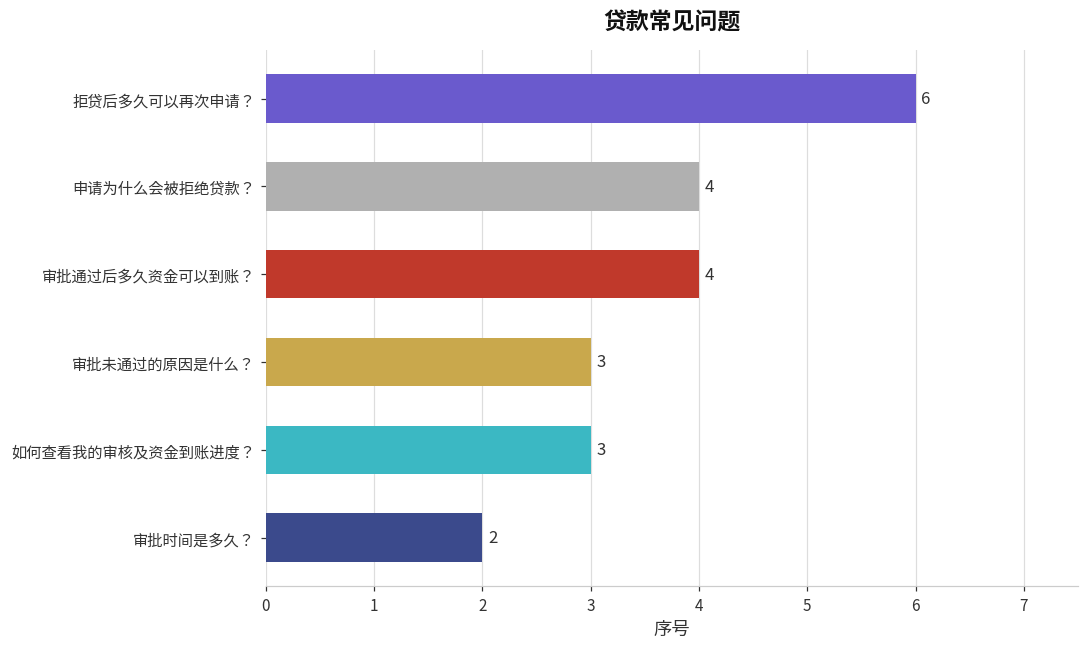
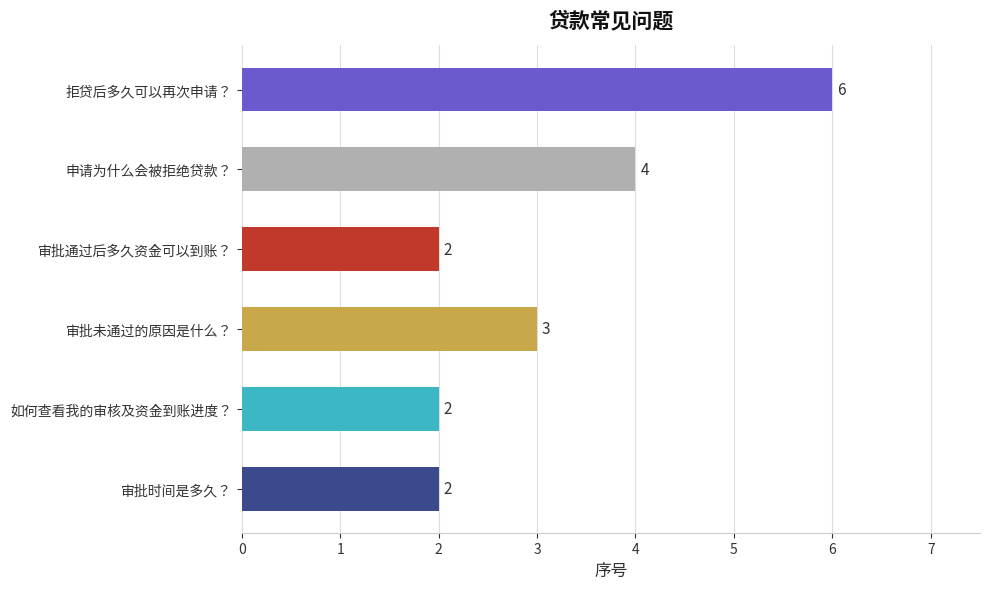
审批通过后多久资金可以到账？: 4 -> 2
如何查看我的审核及资金到账进度？: 3 -> 2
